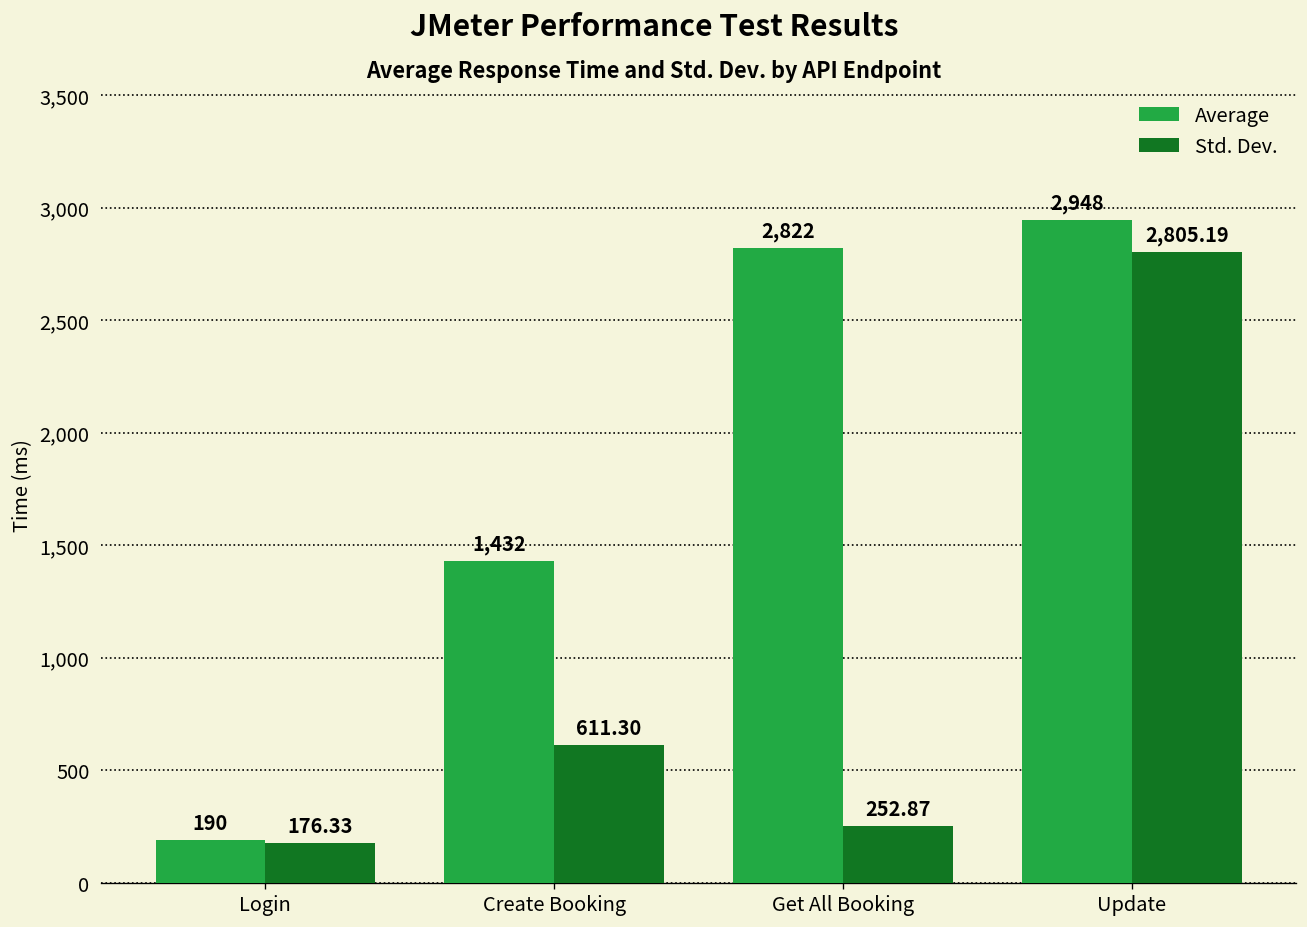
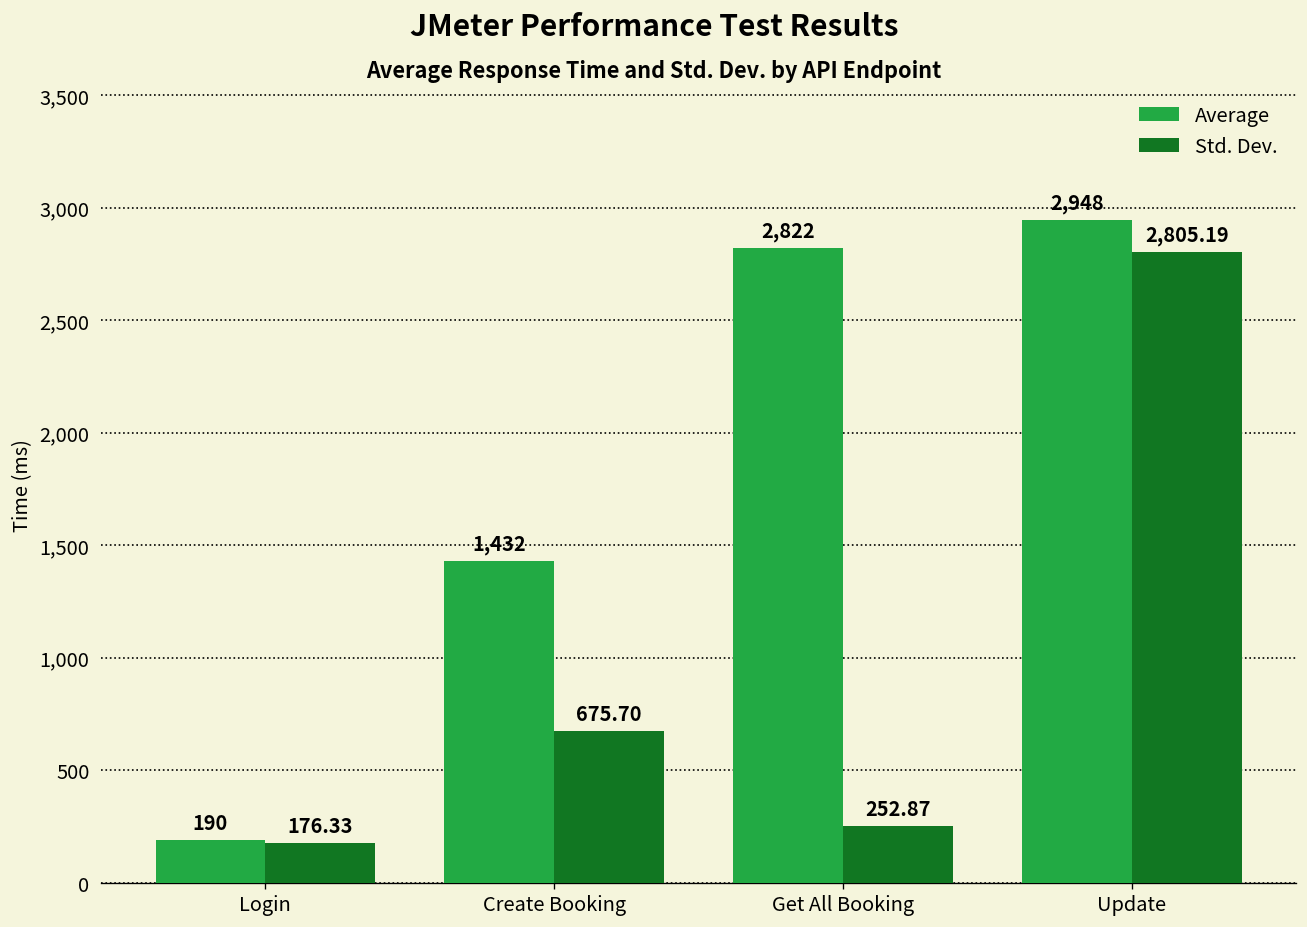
Std. Dev., Create Booking: 611.30 -> 675.70
